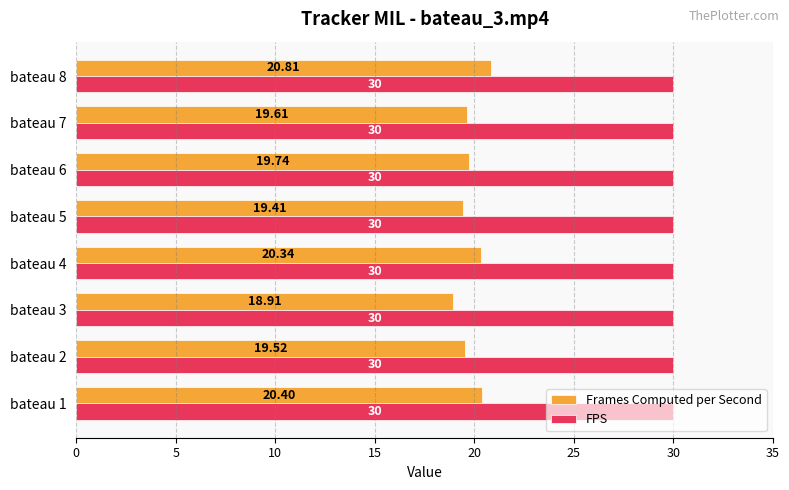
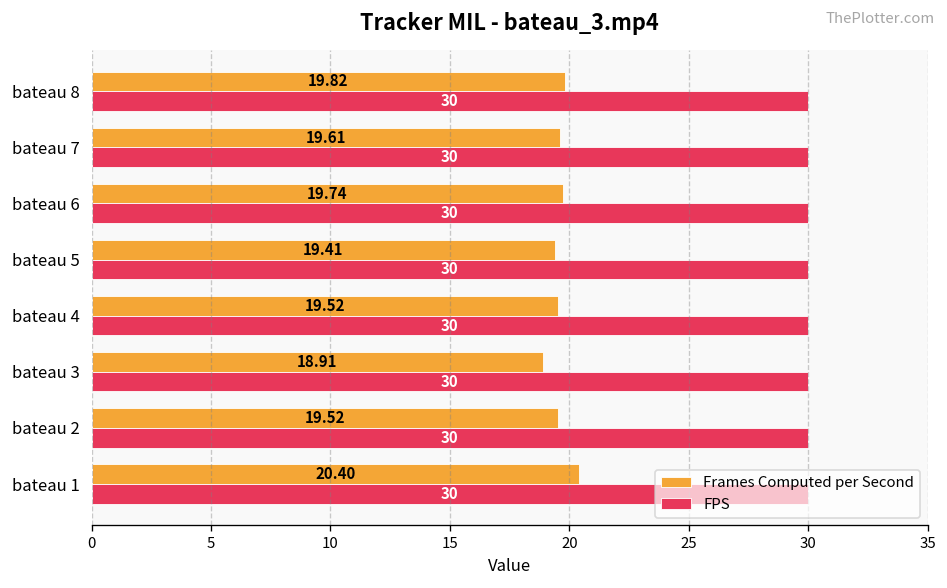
Frames Computed per Second, bateau 8: 20.81 -> 19.82
Frames Computed per Second, bateau 4: 20.34 -> 19.52
